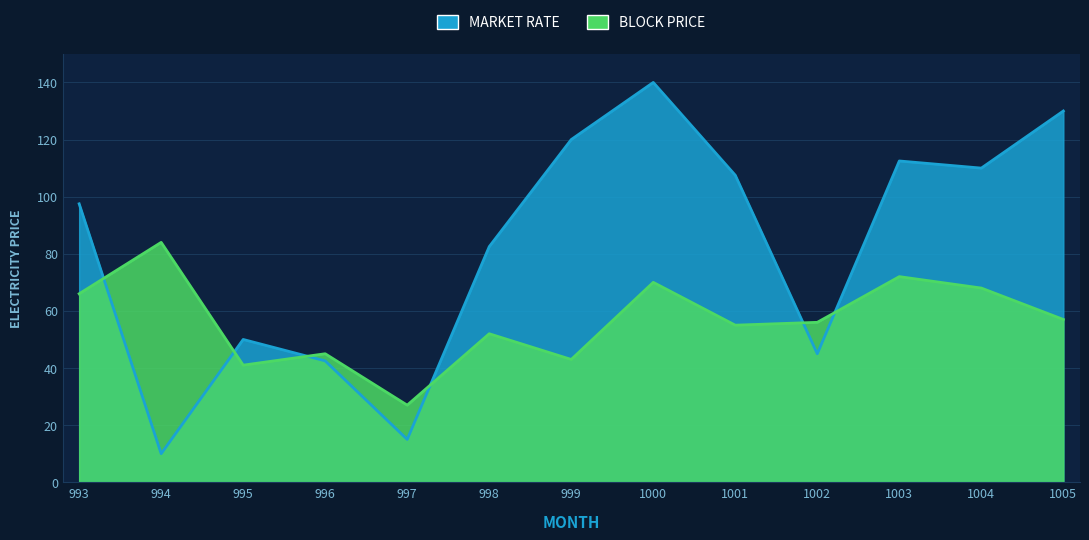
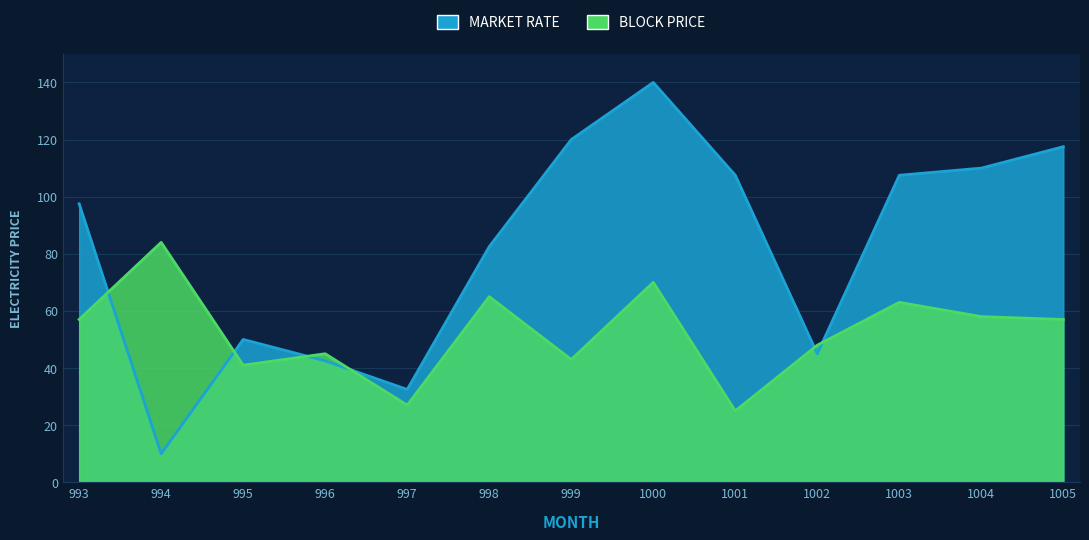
BLOCK PRICE, 993: 66 -> 57
MARKET RATE, 997: 15 -> 33
BLOCK PRICE, 998: 52 -> 65
BLOCK PRICE, 1001: 55 -> 25
BLOCK PRICE, 1002: 56 -> 48
MARKET RATE, 1003: 113 -> 108
BLOCK PRICE, 1003: 72 -> 63
BLOCK PRICE, 1004: 68 -> 58
MARKET RATE, 1005: 130 -> 118
